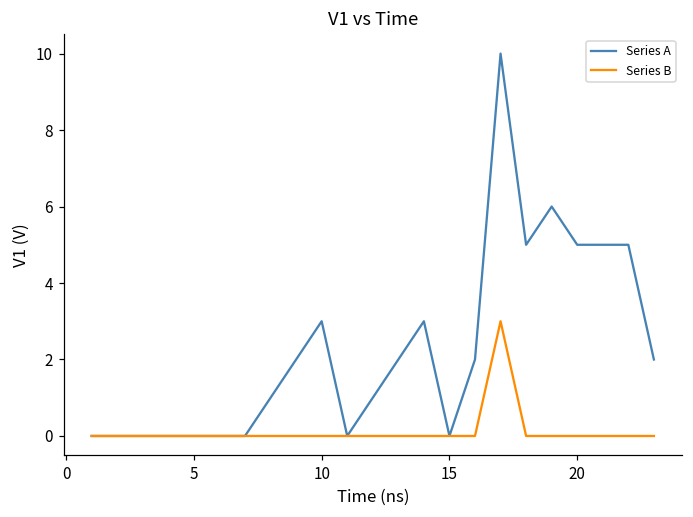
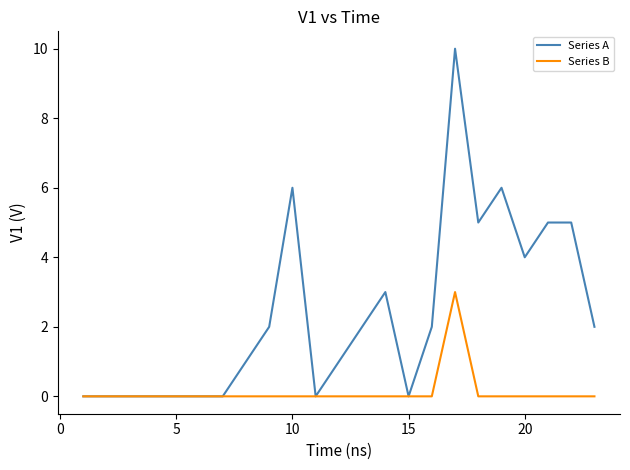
Series A, 10: 3 -> 6
Series A, 20: 5 -> 4
